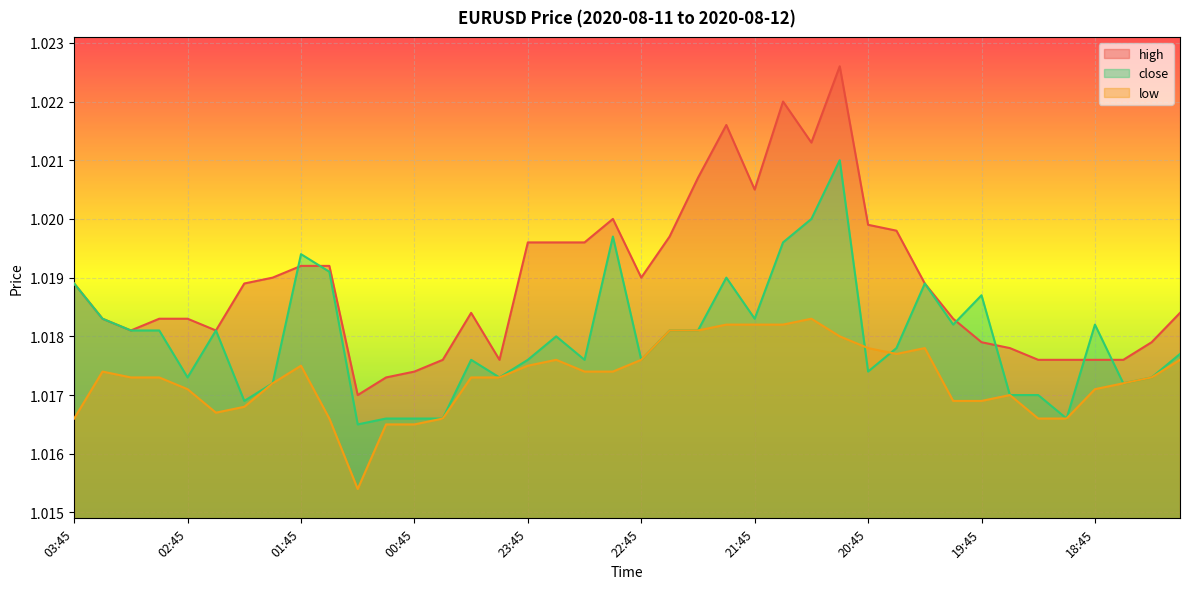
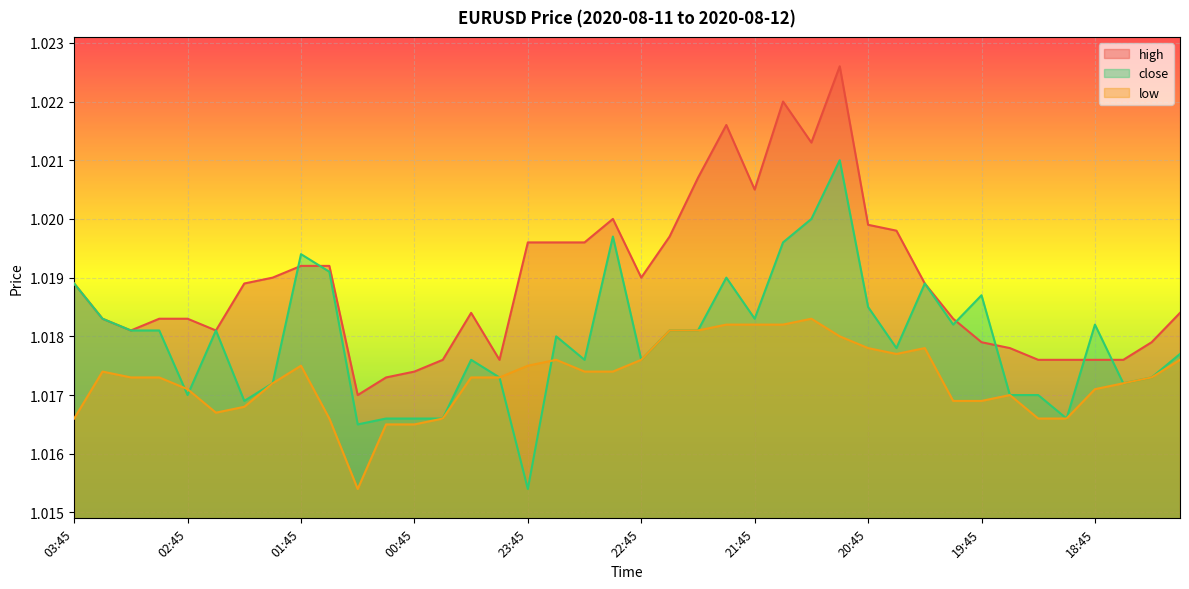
close, 02:45: 1.0173 -> 1.0170
close, 23:45: 1.0176 -> 1.0154
close, 20:45: 1.0174 -> 1.0185
